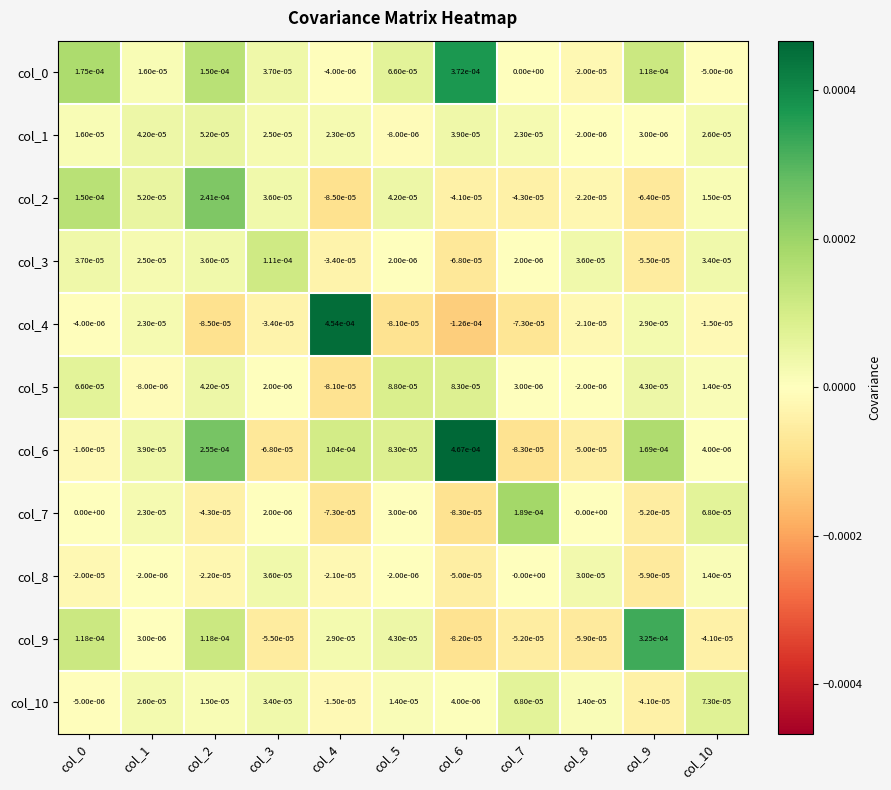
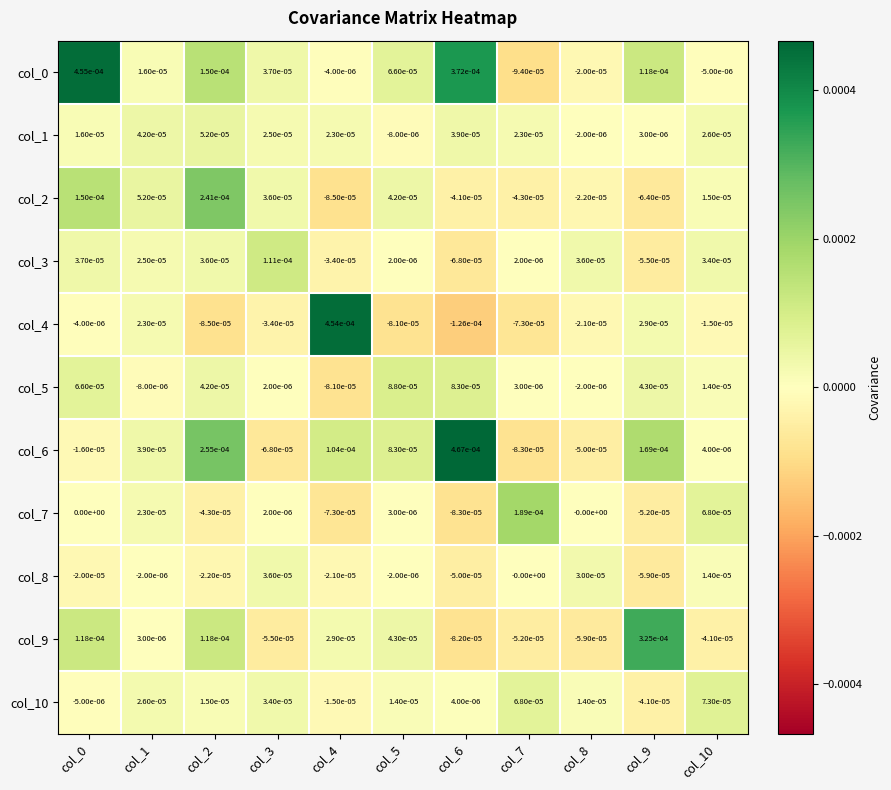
col_0, col_0: 1.75e-04 -> 4.55e-04
col_0, col_7: 0.00e+00 -> -9.40e-05
